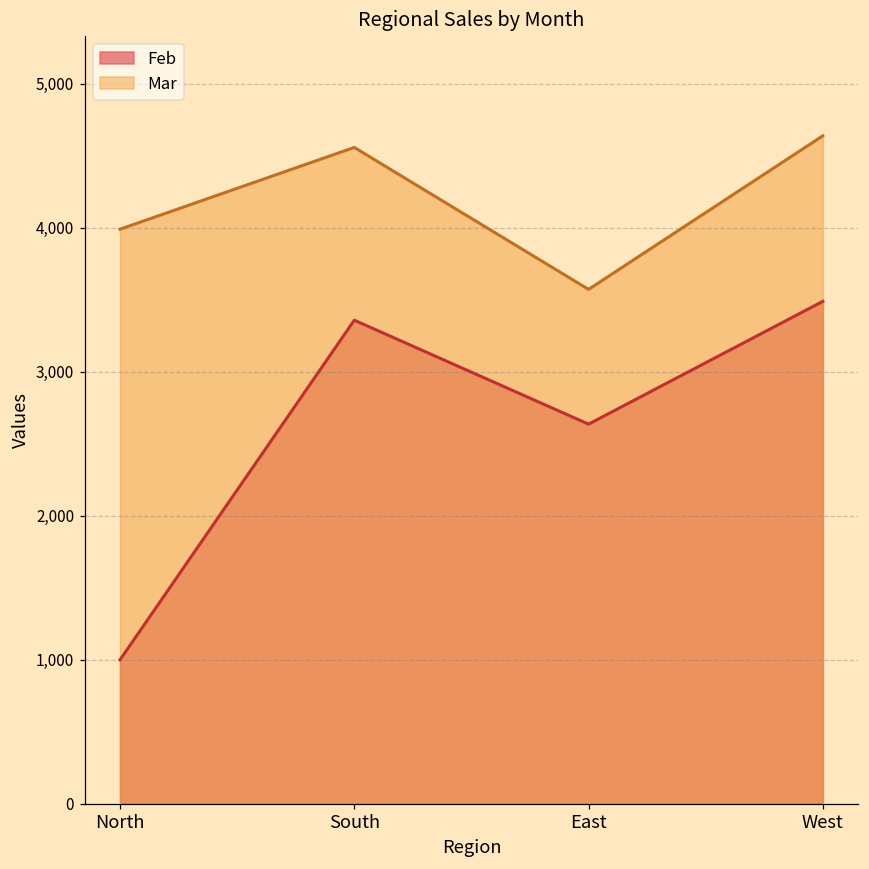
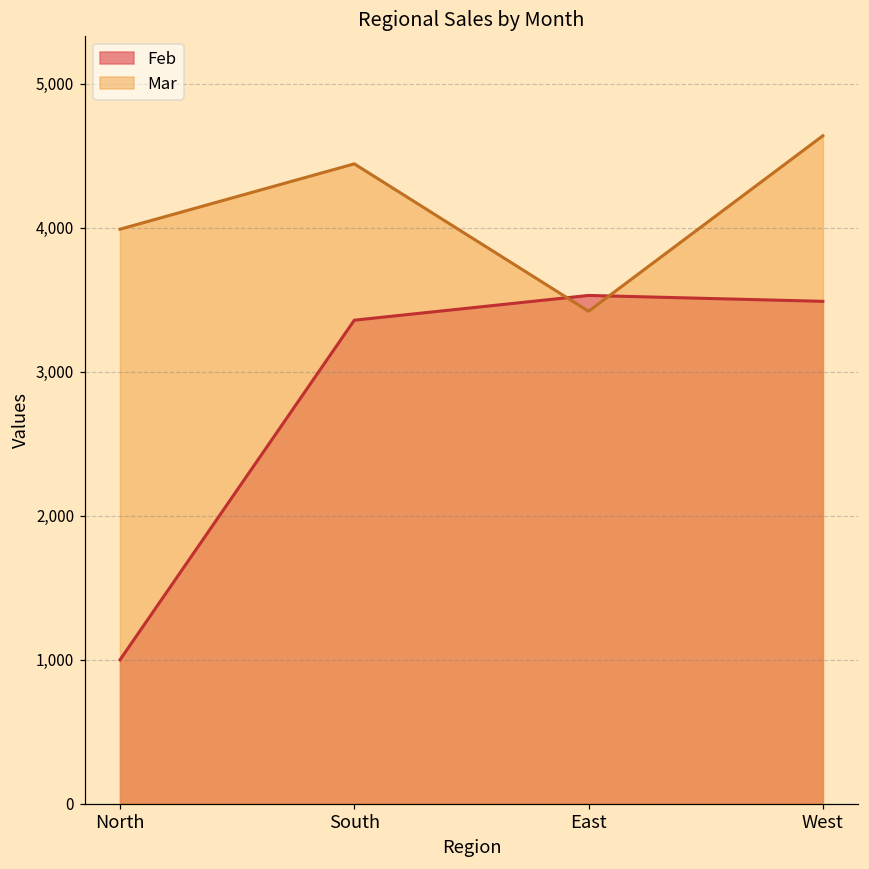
Mar, South: 4,560 -> 4,450
Feb, East: 2,640 -> 3,530
Mar, East: 3,570 -> 3,420
